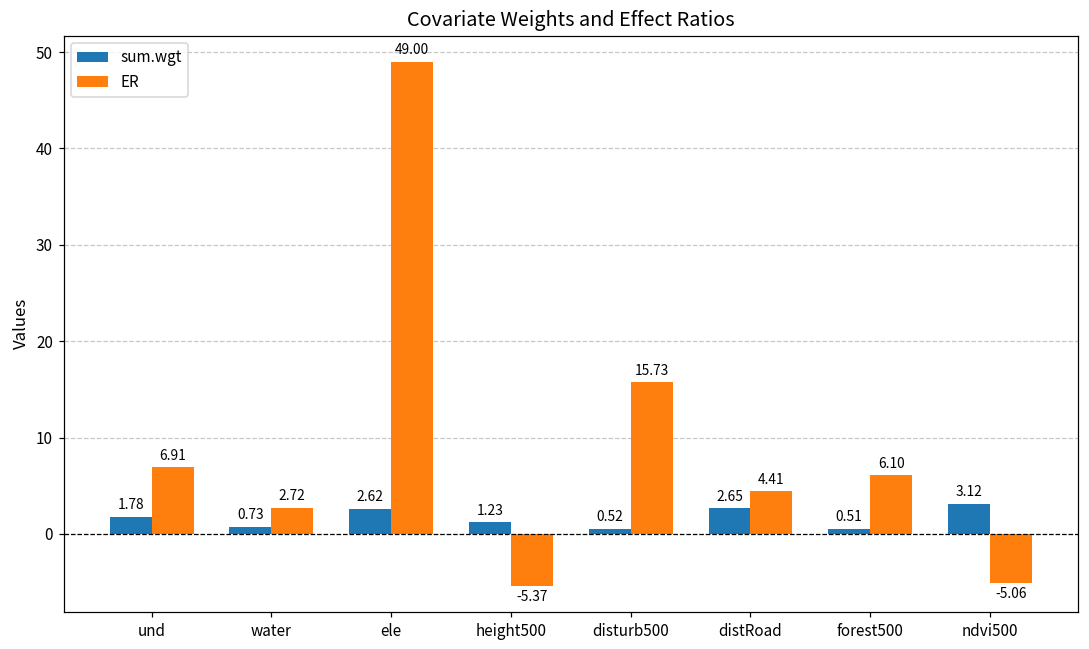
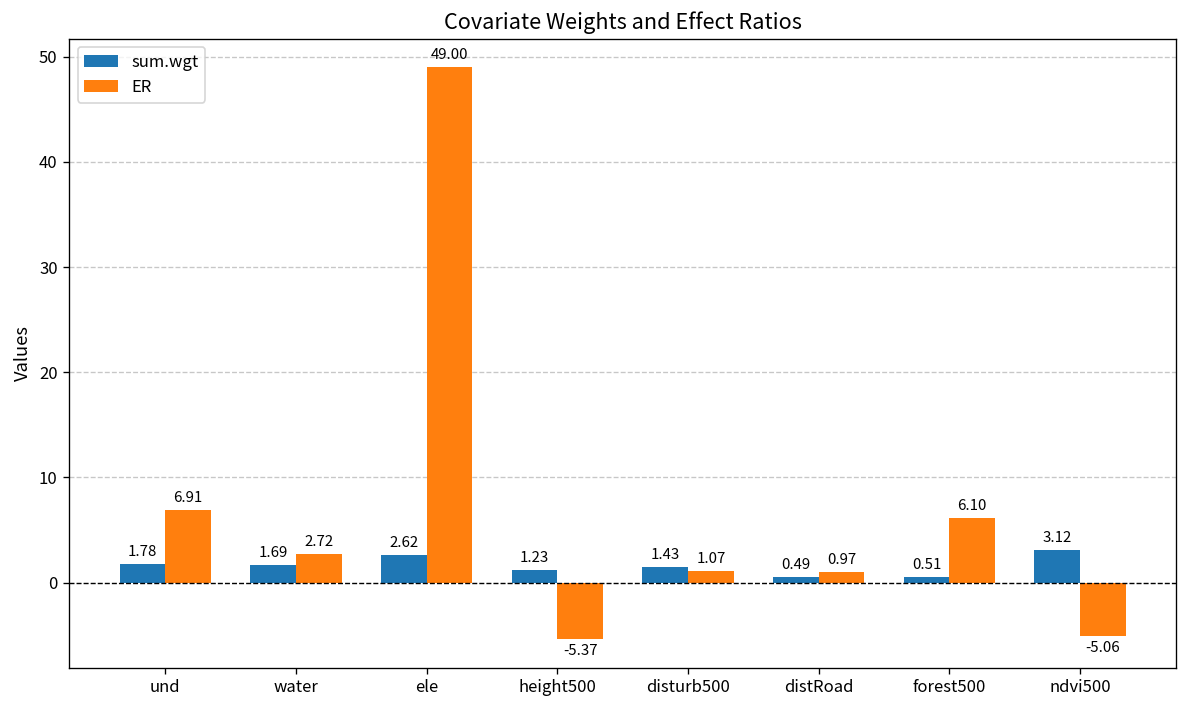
sum.wgt, water: 0.73 -> 1.69
sum.wgt, disturb500: 0.52 -> 1.43
ER, disturb500: 15.73 -> 1.07
sum.wgt, distRoad: 2.65 -> 0.49
ER, distRoad: 4.41 -> 0.97
